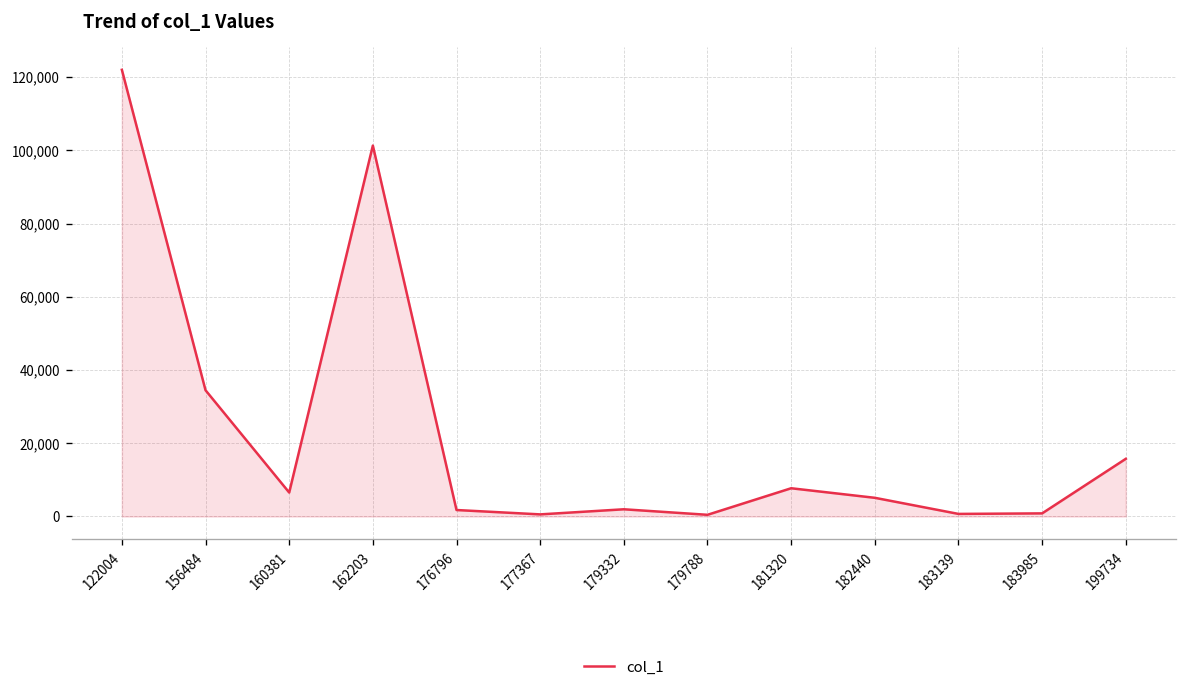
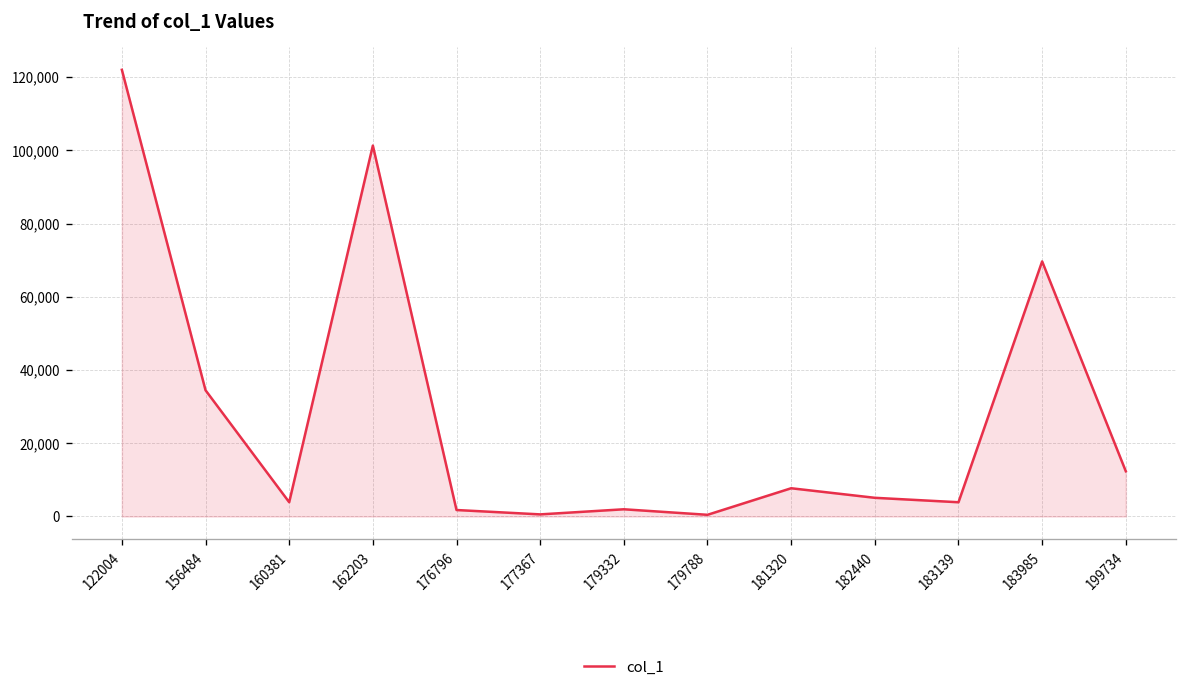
160381: 7,000 -> 4,000
183139: 1,000 -> 4,000
183985: 1,000 -> 70,000
199734: 16,000 -> 12,000
